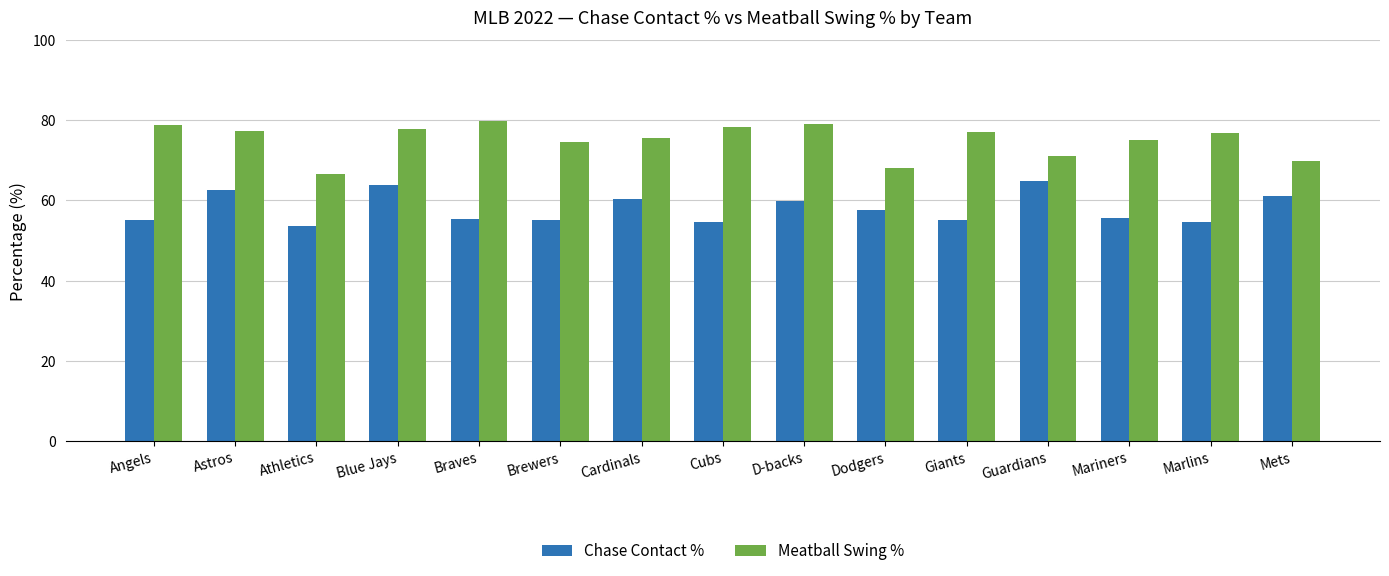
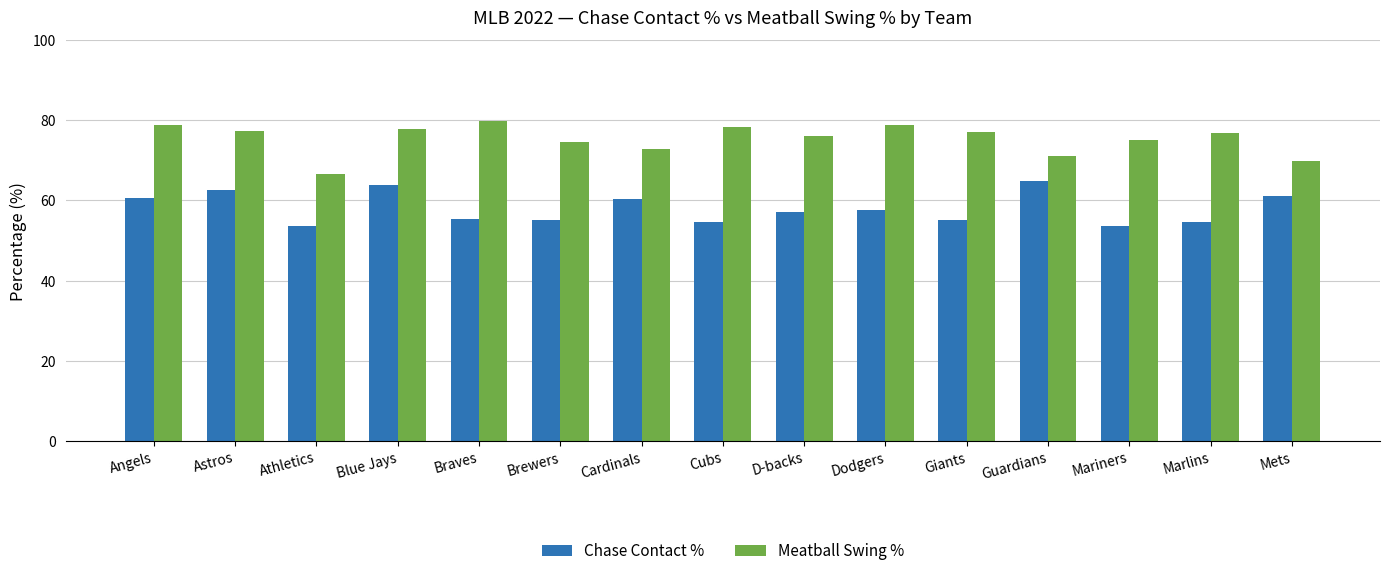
Chase Contact %, Angels: 55 -> 61
Meatball Swing %, Cardinals: 76 -> 73
Chase Contact %, D-backs: 60 -> 57
Meatball Swing %, D-backs: 79 -> 76
Meatball Swing %, Dodgers: 68 -> 79
Chase Contact %, Mariners: 56 -> 54
